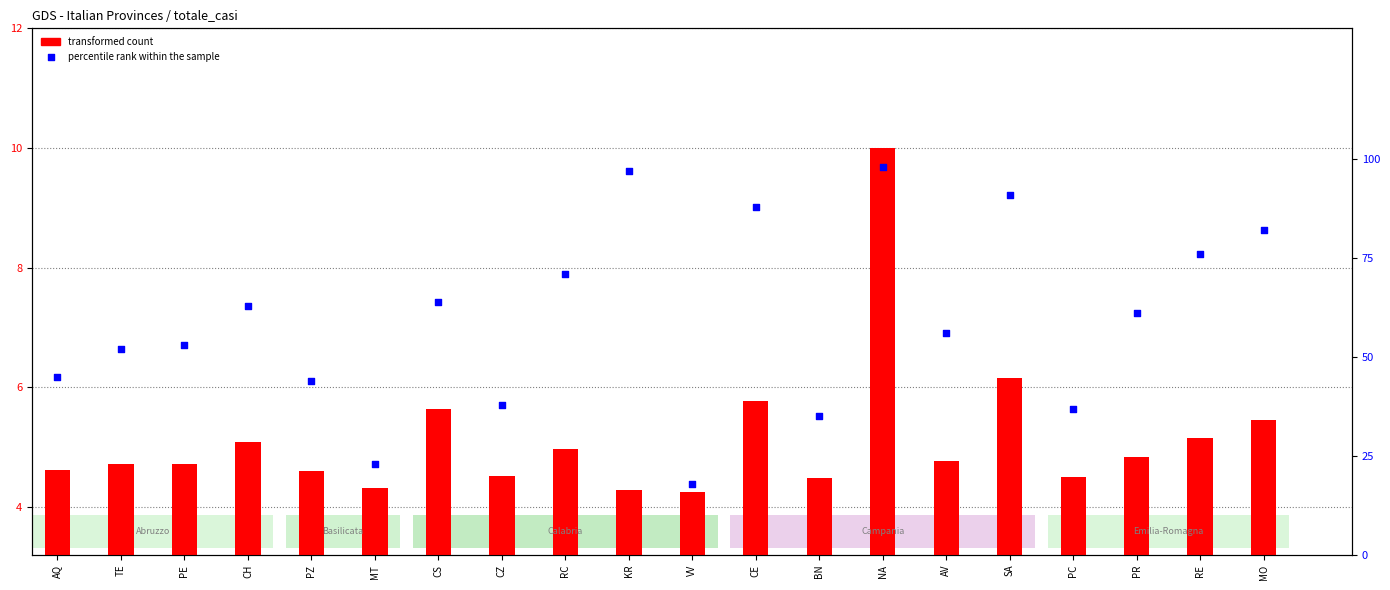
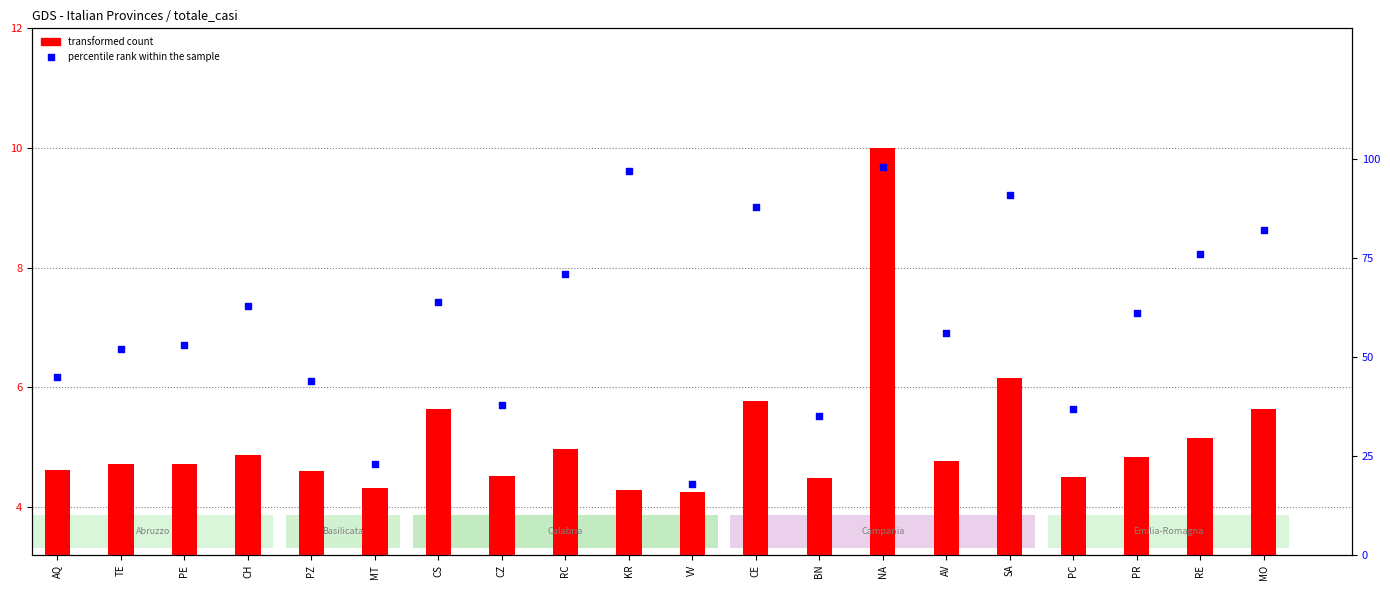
transformed count, CH: 5.1 -> 4.9
transformed count, MO: 5.5 -> 5.6
